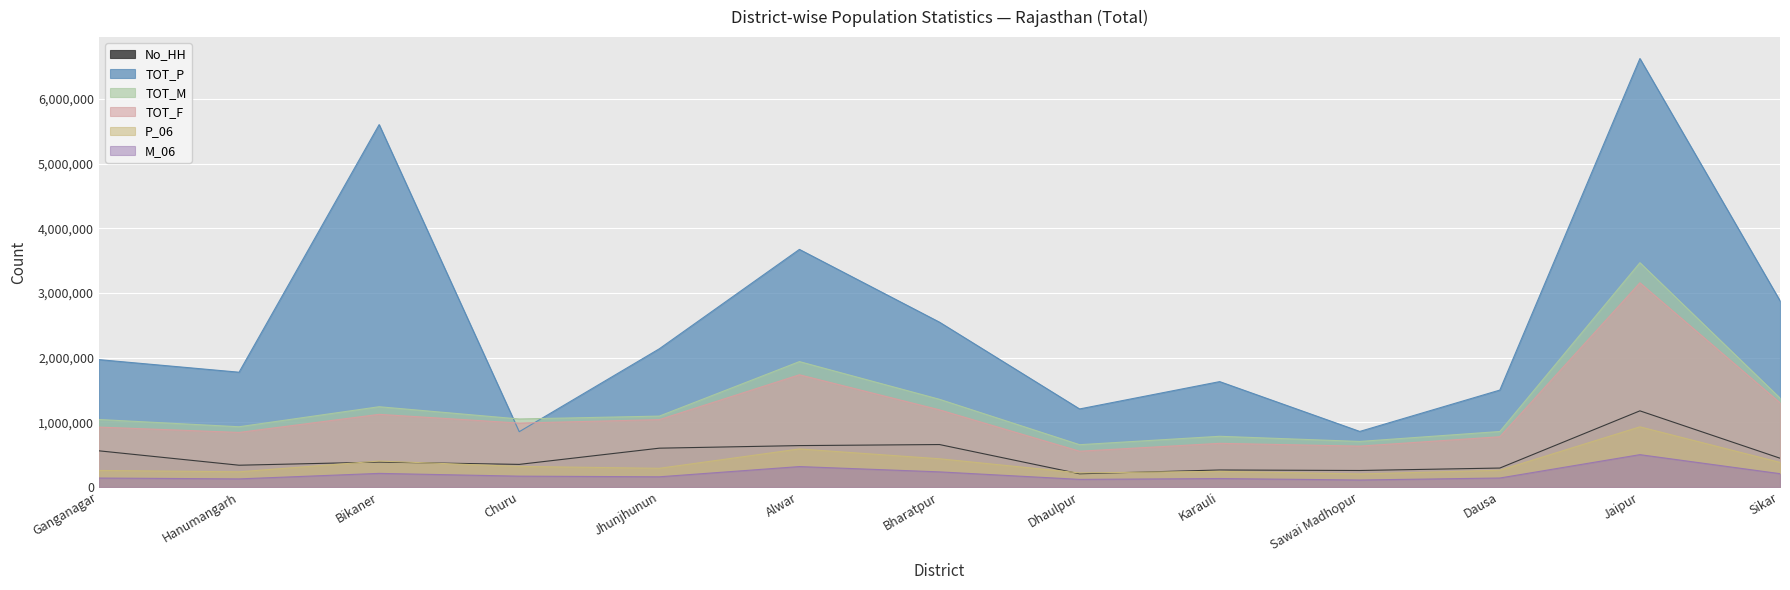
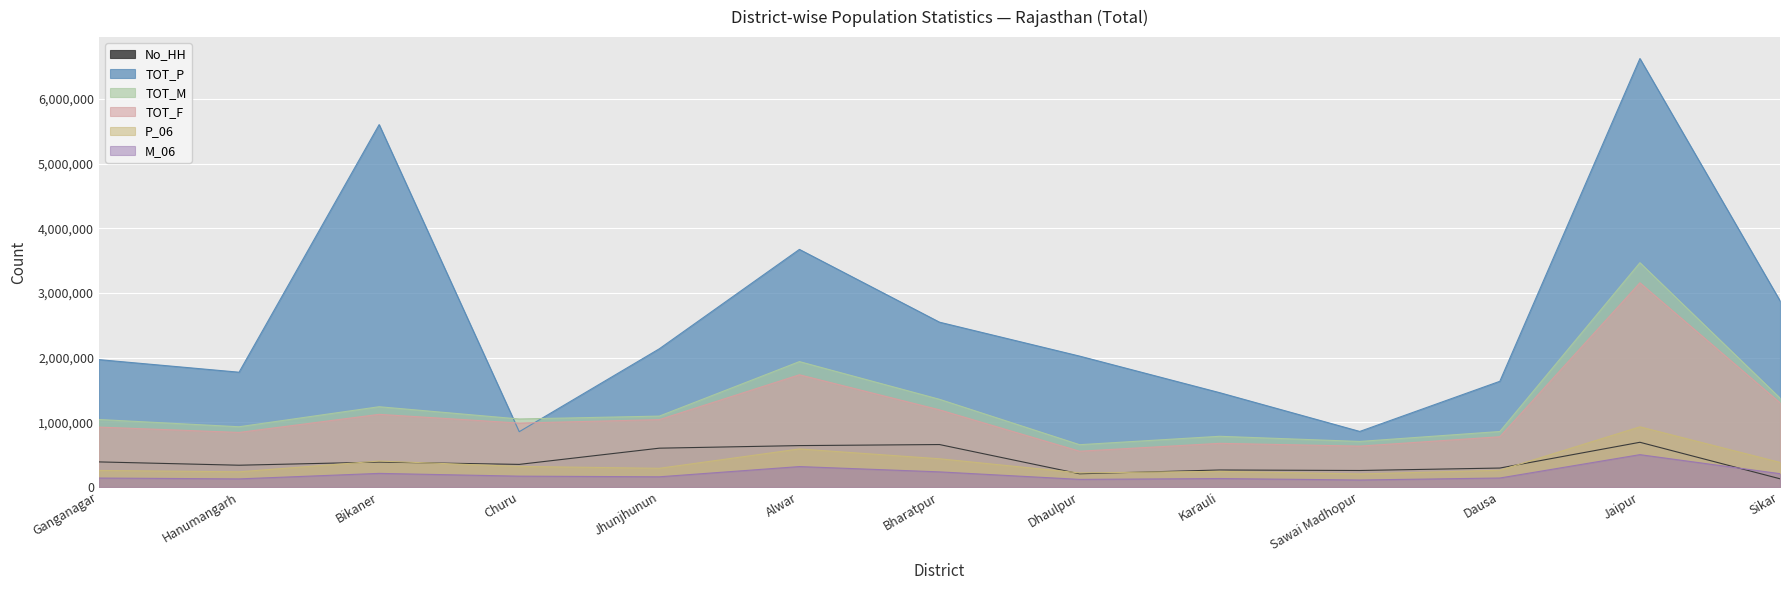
No_HH, Ganganagar: 600,000 -> 400,000
TOT_P, Dhaulpur: 1,200,000 -> 2,000,000
TOT_P, Karauli: 1,600,000 -> 1,500,000
TOT_P, Dausa: 1,500,000 -> 1,600,000
No_HH, Jaipur: 1,200,000 -> 700,000
No_HH, Sikar: 400,000 -> 100,000
